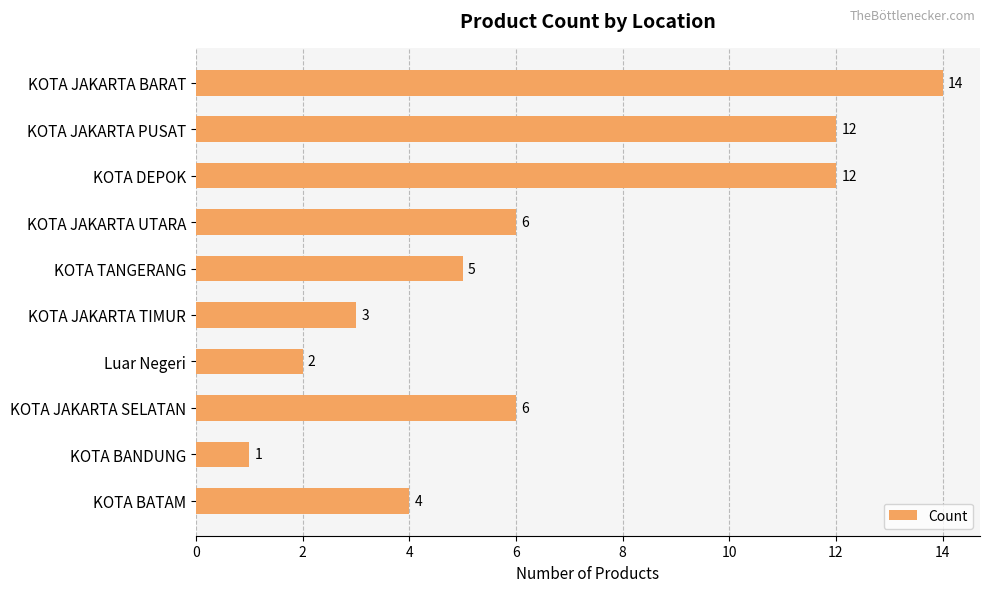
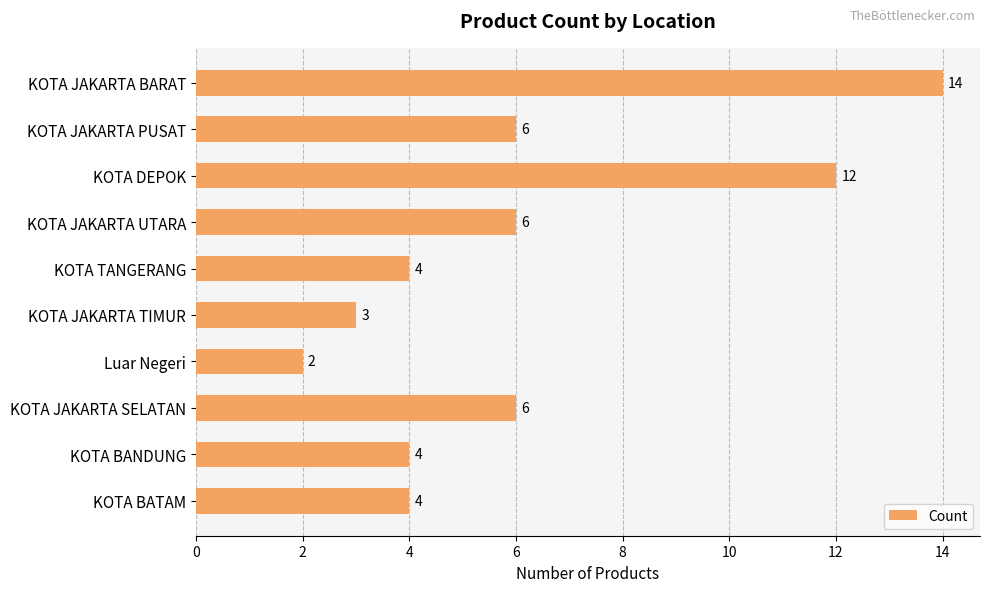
KOTA JAKARTA PUSAT: 12 -> 6
KOTA TANGERANG: 5 -> 4
KOTA BANDUNG: 1 -> 4
